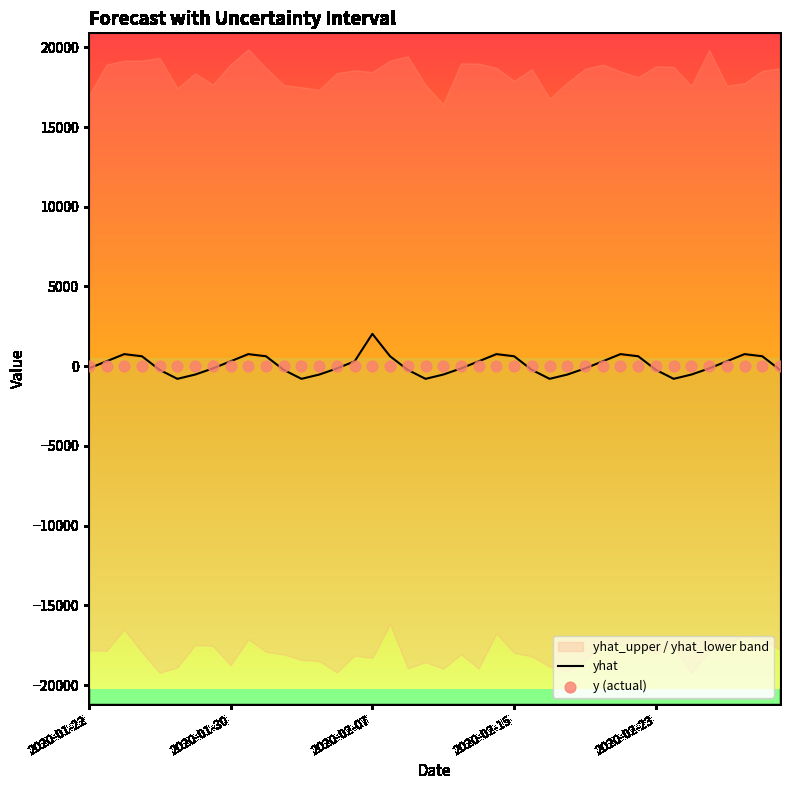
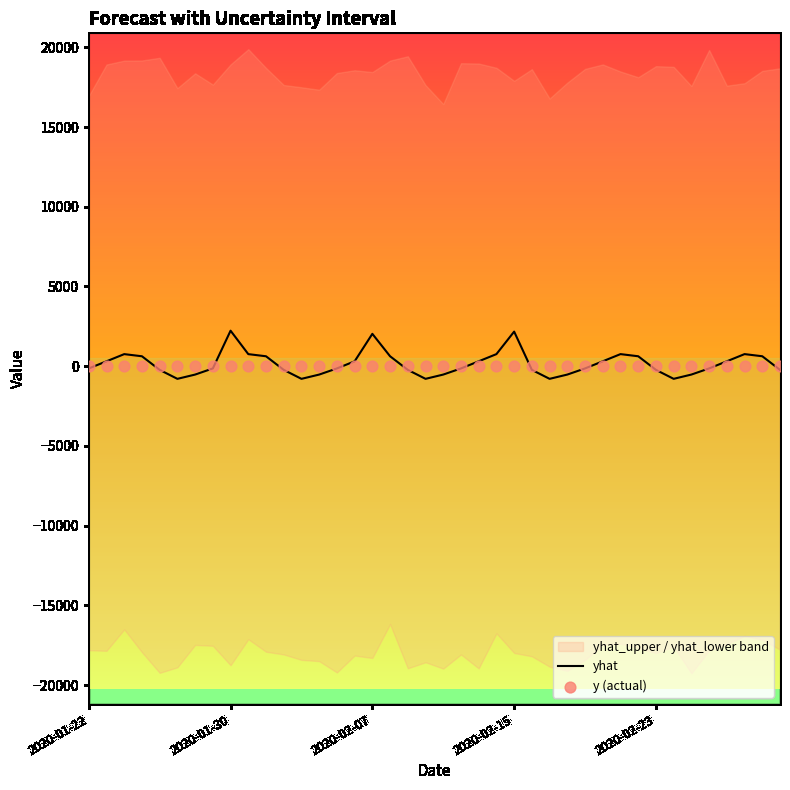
yhat, 2020-01-30: 300 -> 2200
yhat, 2020-02-15: 600 -> 2200
